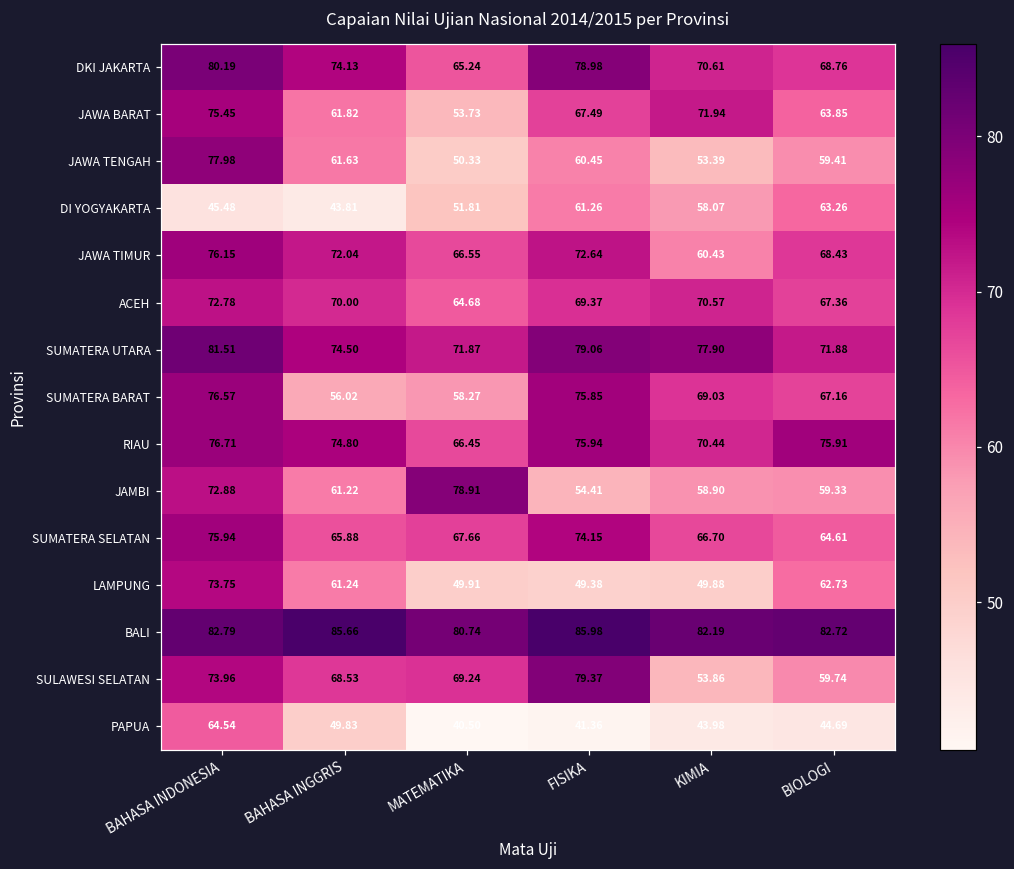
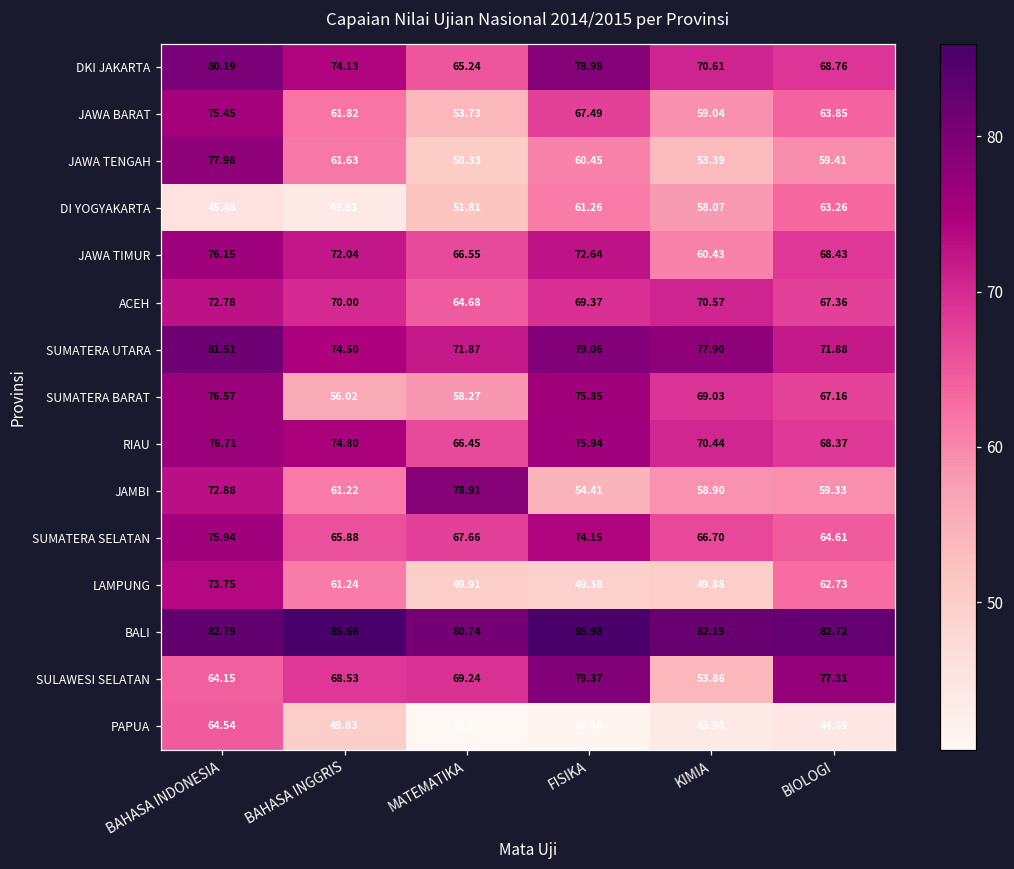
JAWA BARAT, KIMIA: 71.94 -> 59.04
RIAU, BIOLOGI: 75.91 -> 68.37
SULAWESI SELATAN, BAHASA INDONESIA: 73.96 -> 64.15
SULAWESI SELATAN, BIOLOGI: 59.74 -> 77.31
